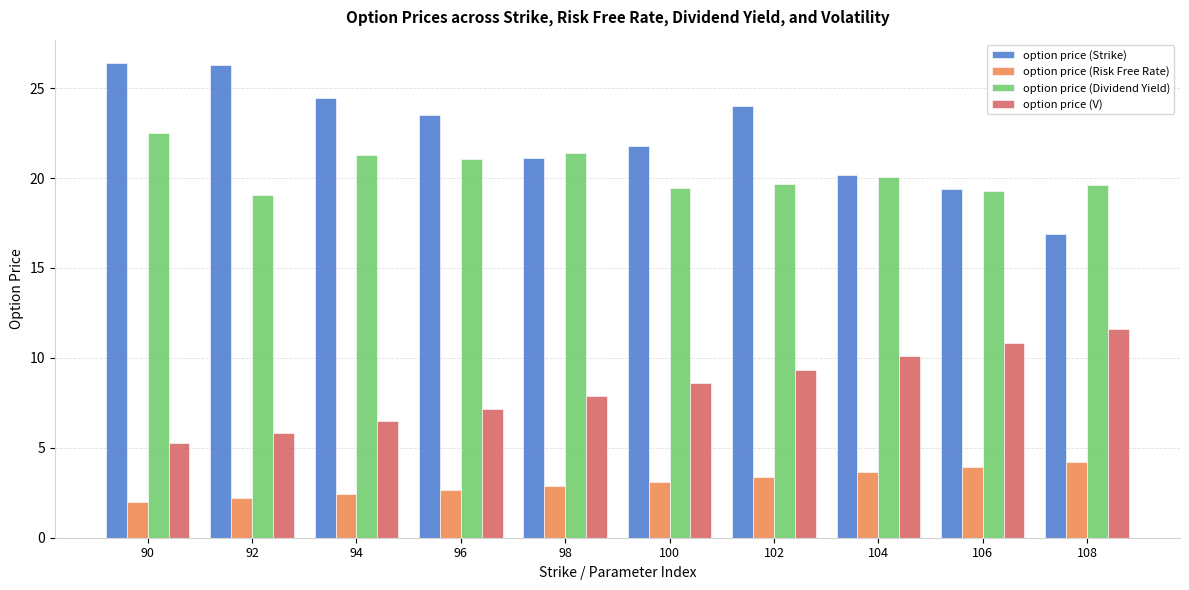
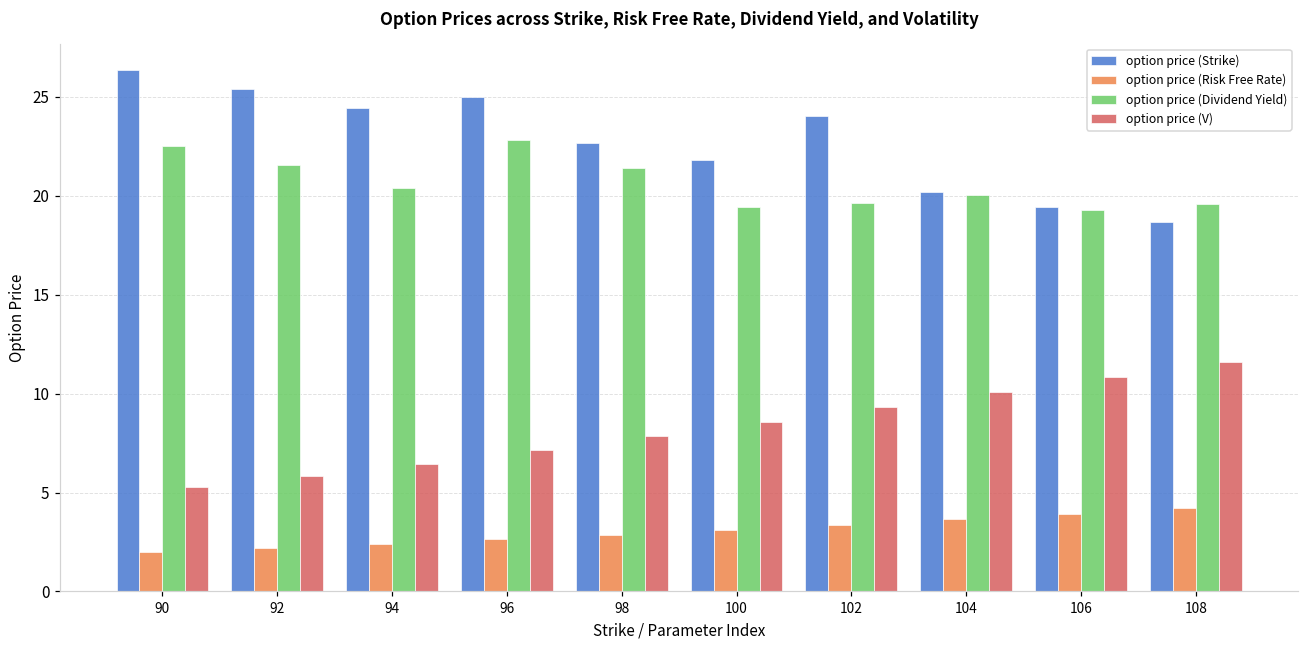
option price (Strike), 92: 26.3 -> 25.4
option price (Dividend Yield), 92: 19.0 -> 21.5
option price (Dividend Yield), 94: 21.3 -> 20.4
option price (Strike), 96: 23.5 -> 25.0
option price (Dividend Yield), 96: 21.0 -> 22.8
option price (Strike), 98: 21.1 -> 22.6
option price (Strike), 108: 16.9 -> 18.7
